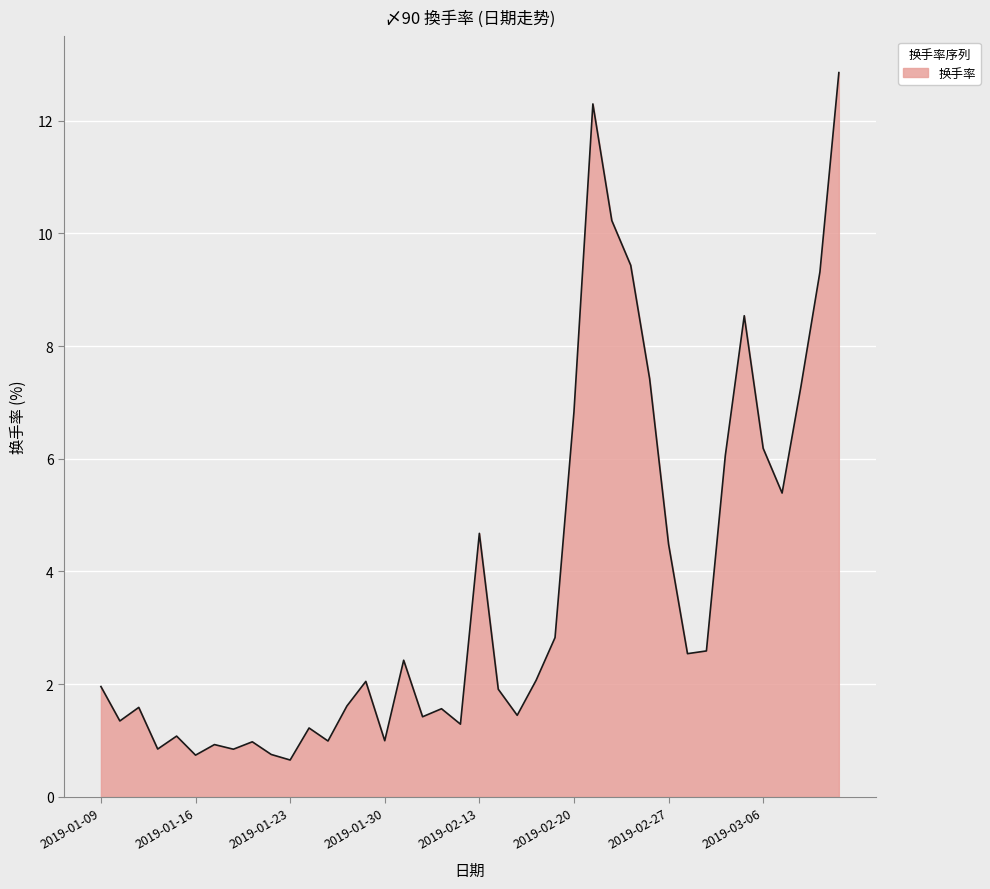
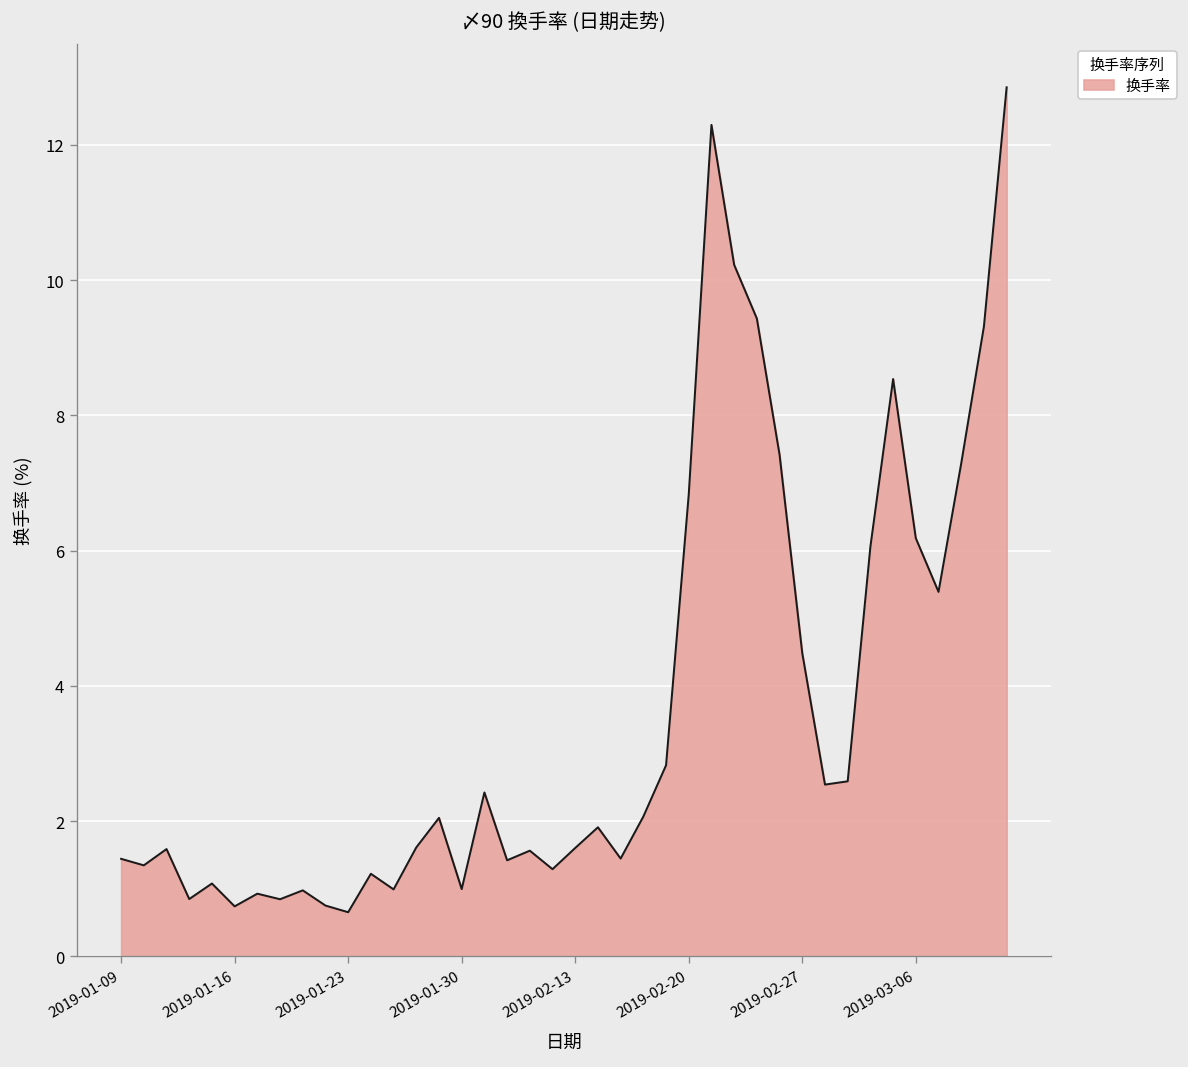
2019-01-09: 2.0 -> 1.4
2019-02-13: 4.7 -> 1.6
